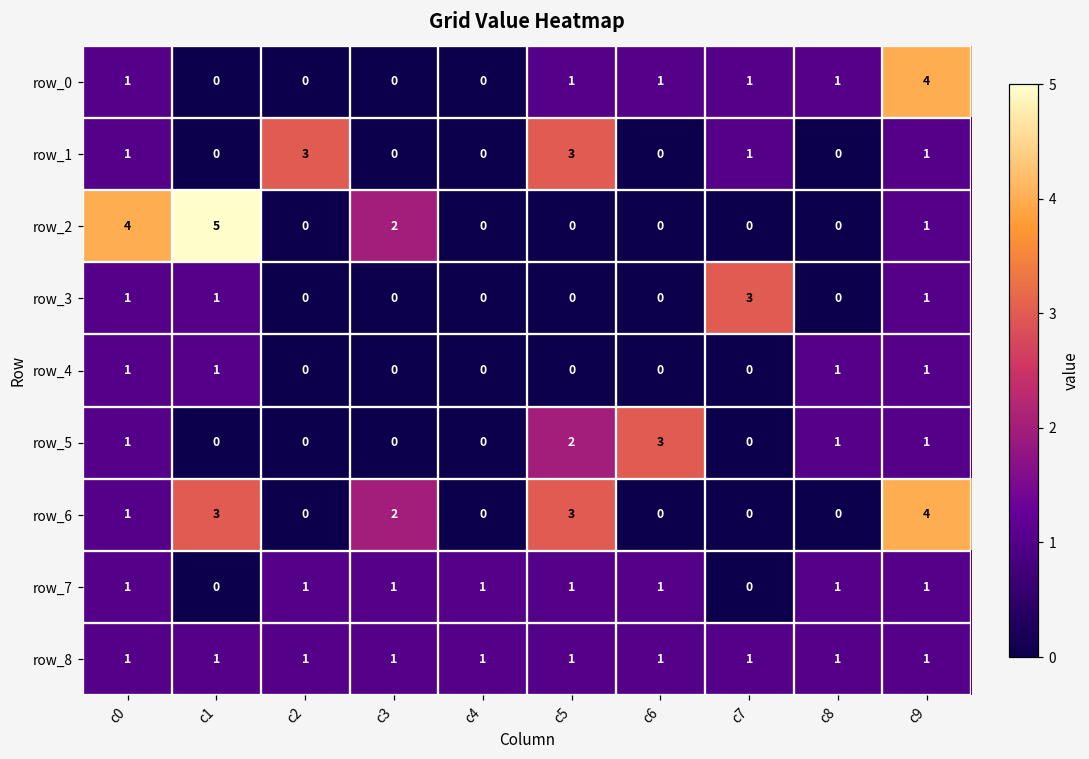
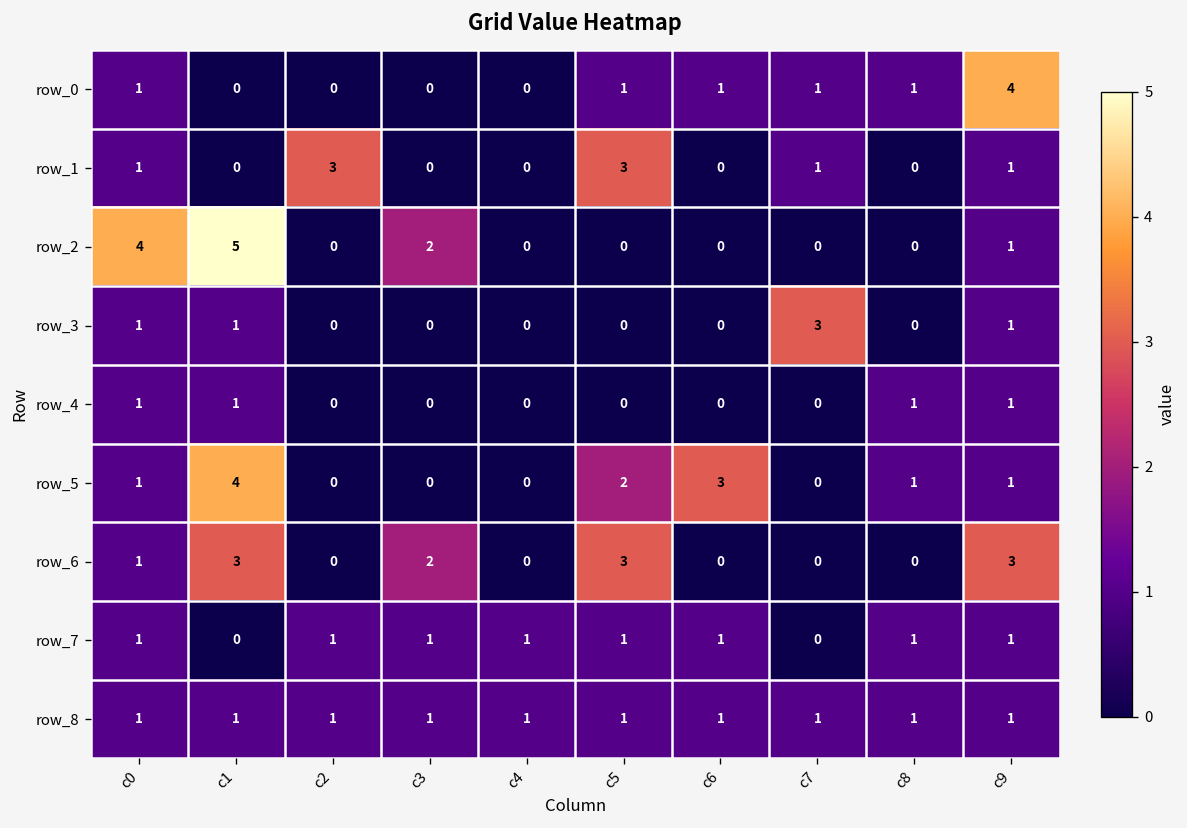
row_5, c1: 0 -> 4
row_6, c9: 4 -> 3
